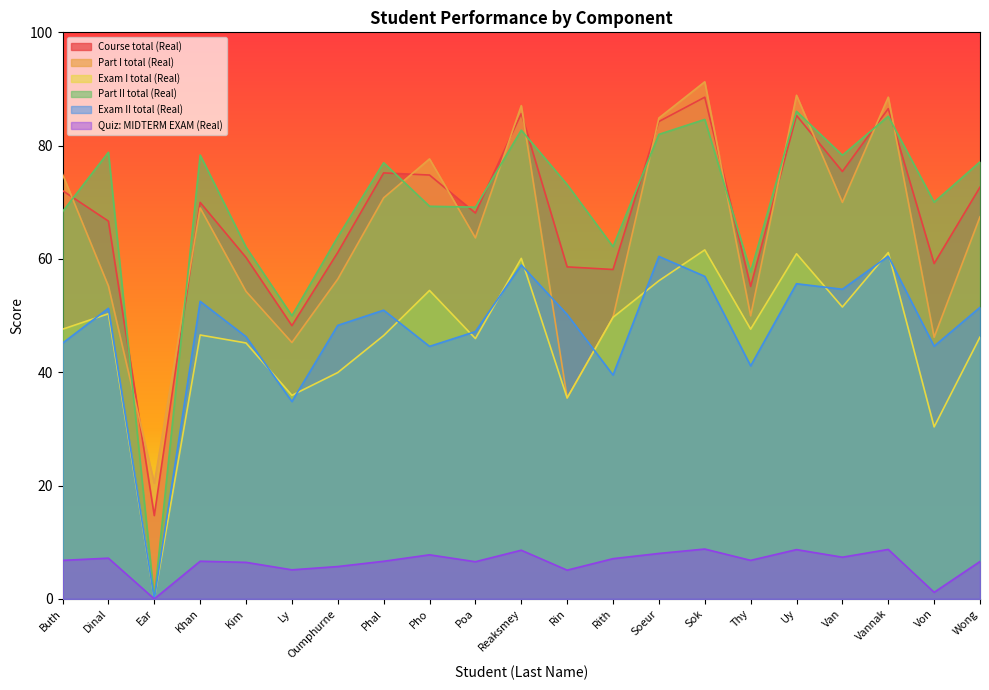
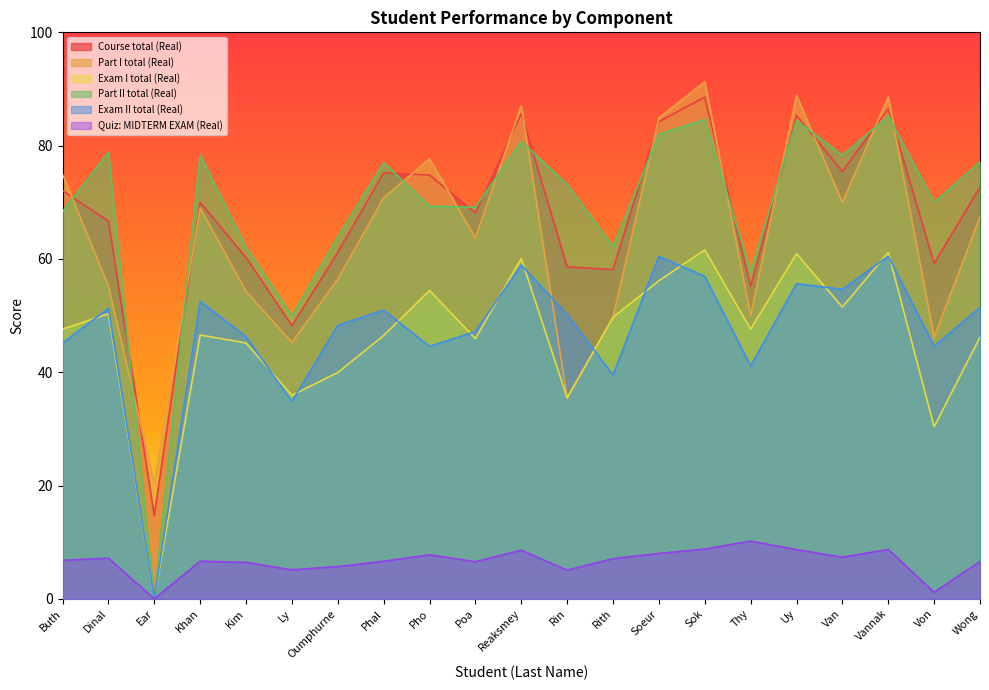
Part II total (Real), Reaksmey: 83 -> 81
Quiz: MIDTERM EXAM (Real), Thy: 7 -> 10
Part II total (Real), Uy: 86 -> 84
